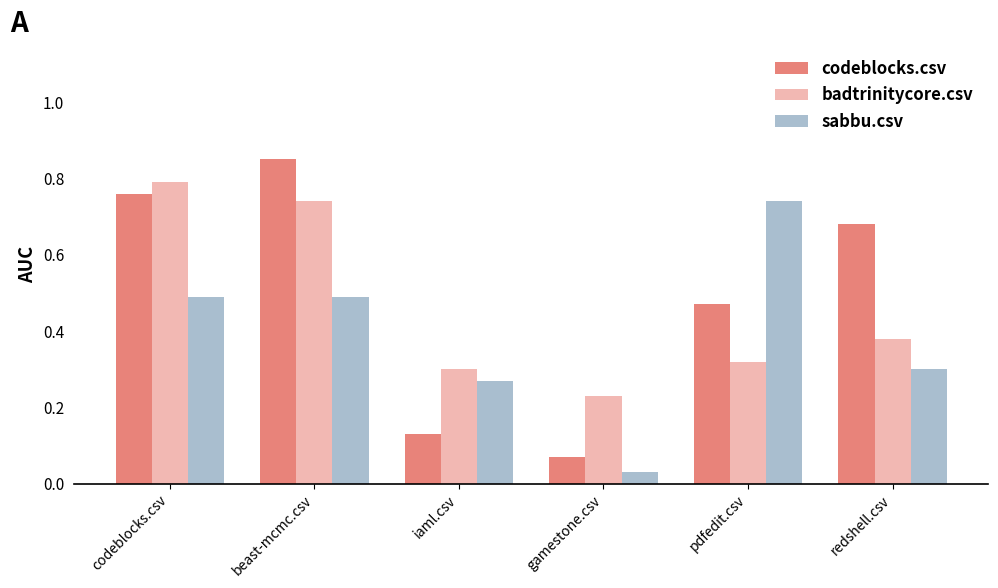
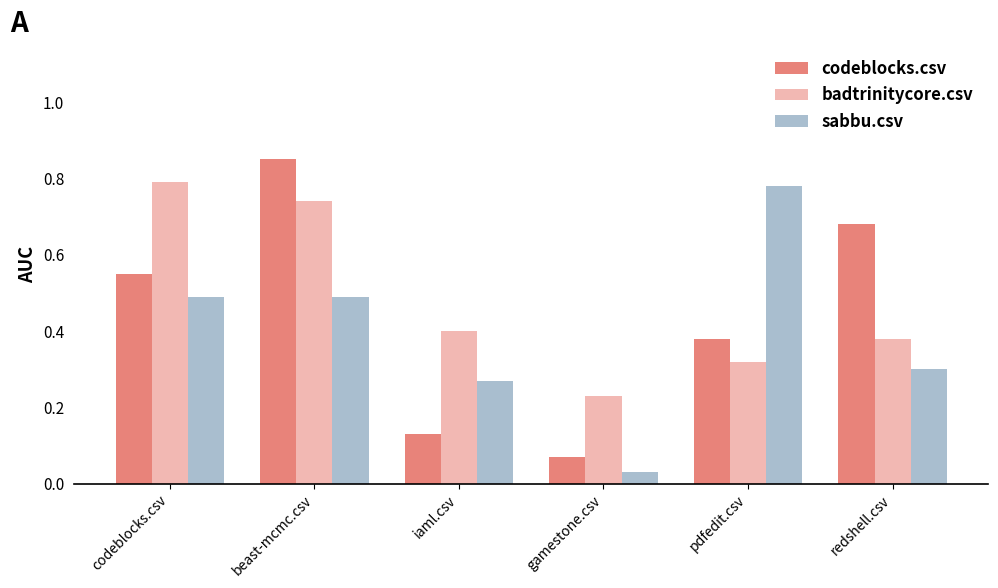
codeblocks.csv, codeblocks.csv: 0.76 -> 0.55
badtrinitycore.csv, iaml.csv: 0.3 -> 0.4
codeblocks.csv, pdfedit.csv: 0.47 -> 0.38
sabbu.csv, pdfedit.csv: 0.74 -> 0.78
